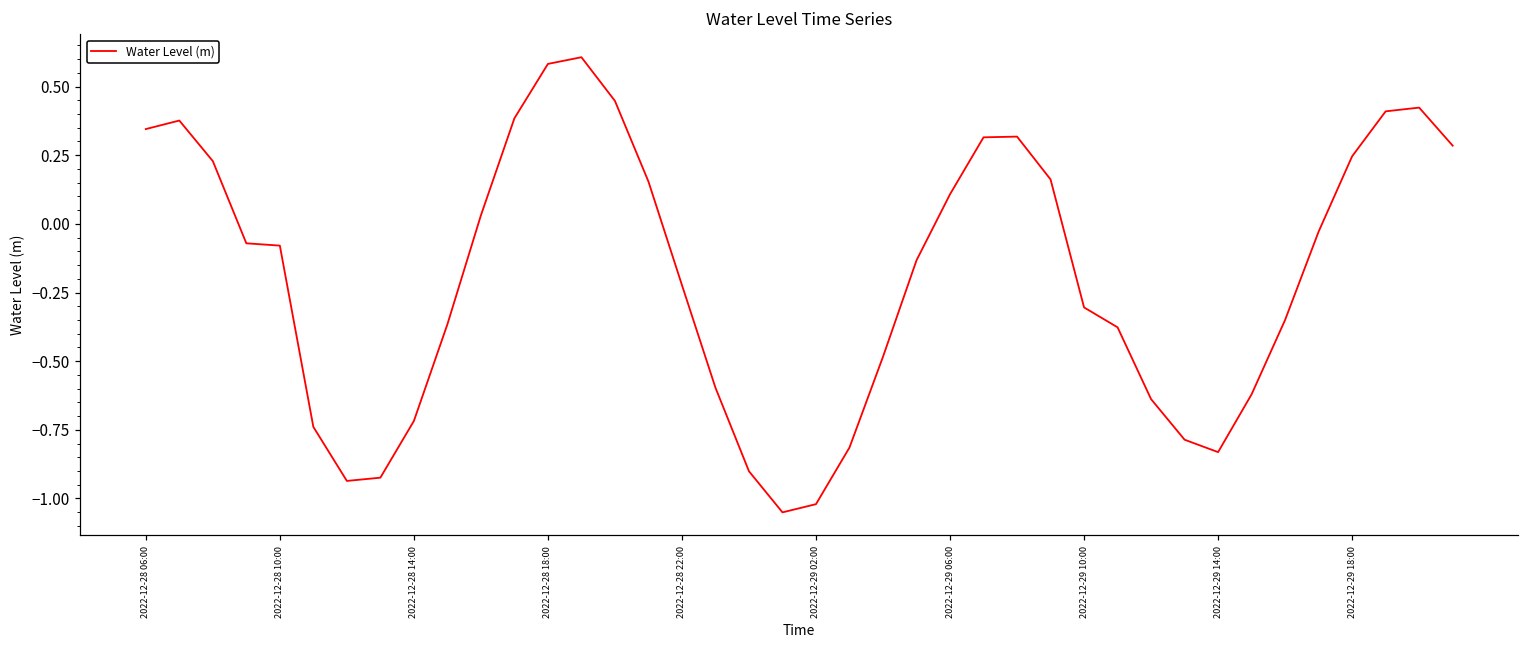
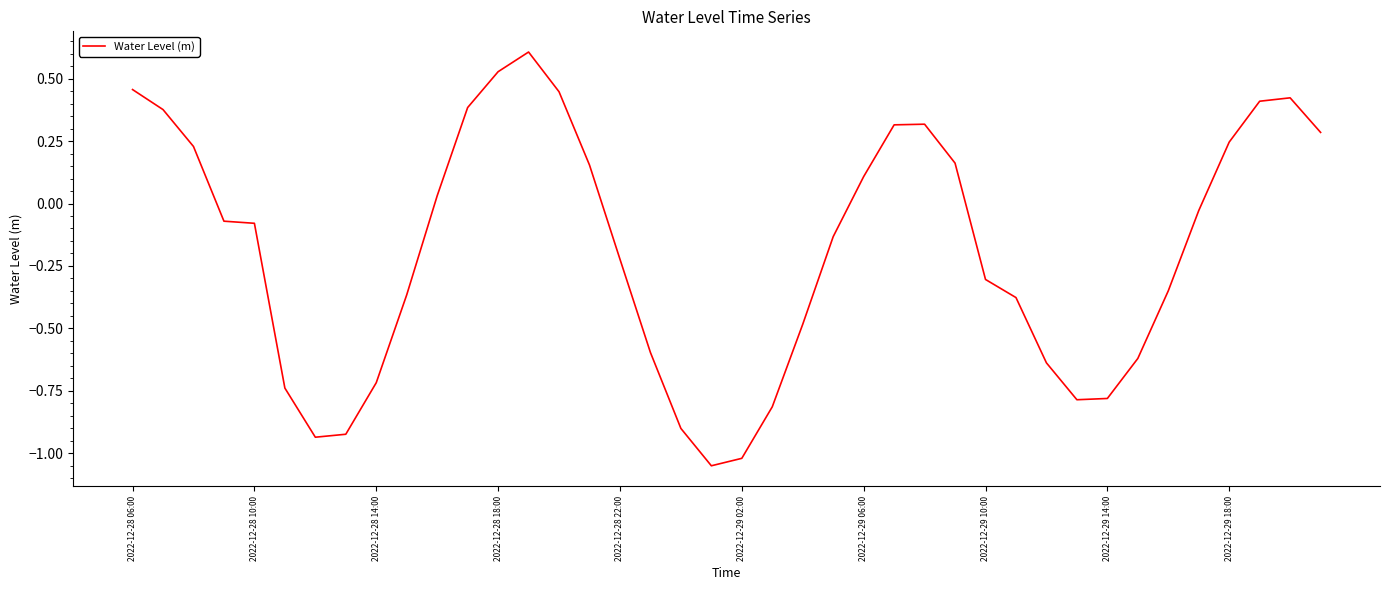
2022-12-28 06:00: 0.35 -> 0.46
2022-12-28 18:00: 0.58 -> 0.53
2022-12-29 14:00: -0.83 -> -0.78
